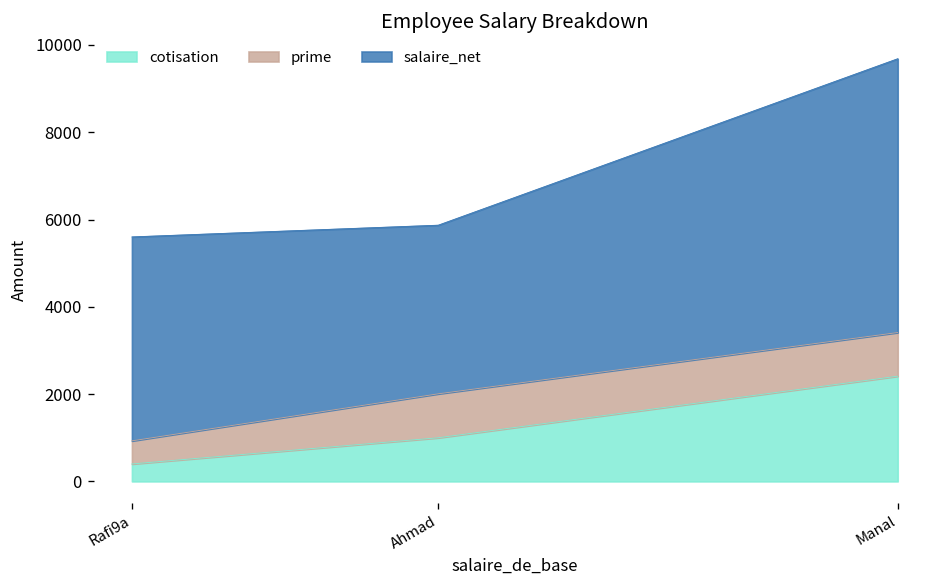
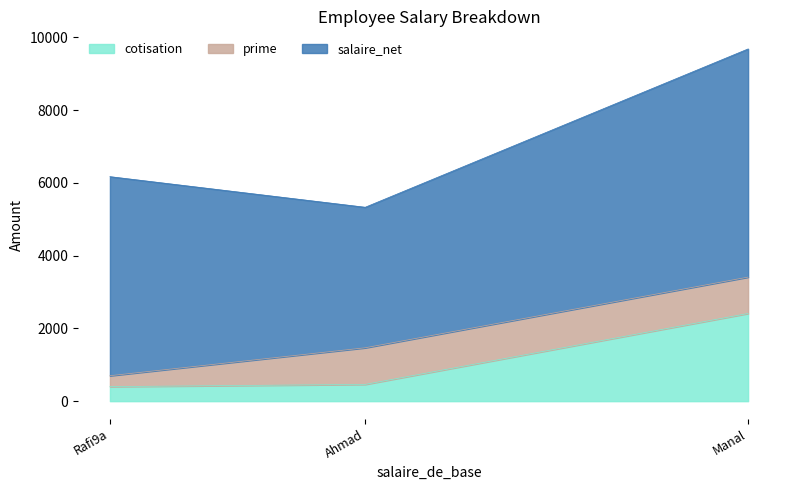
prime, Rafi9a: 500 -> 300
salaire_net, Rafi9a: 4700 -> 5500
cotisation, Ahmad: 1000 -> 500
